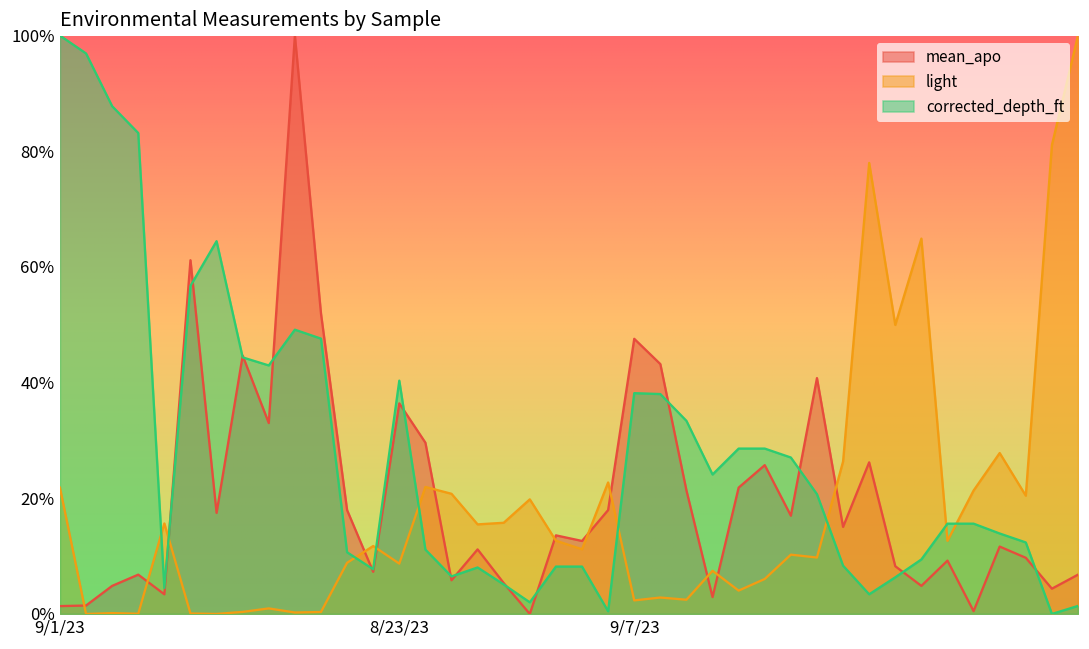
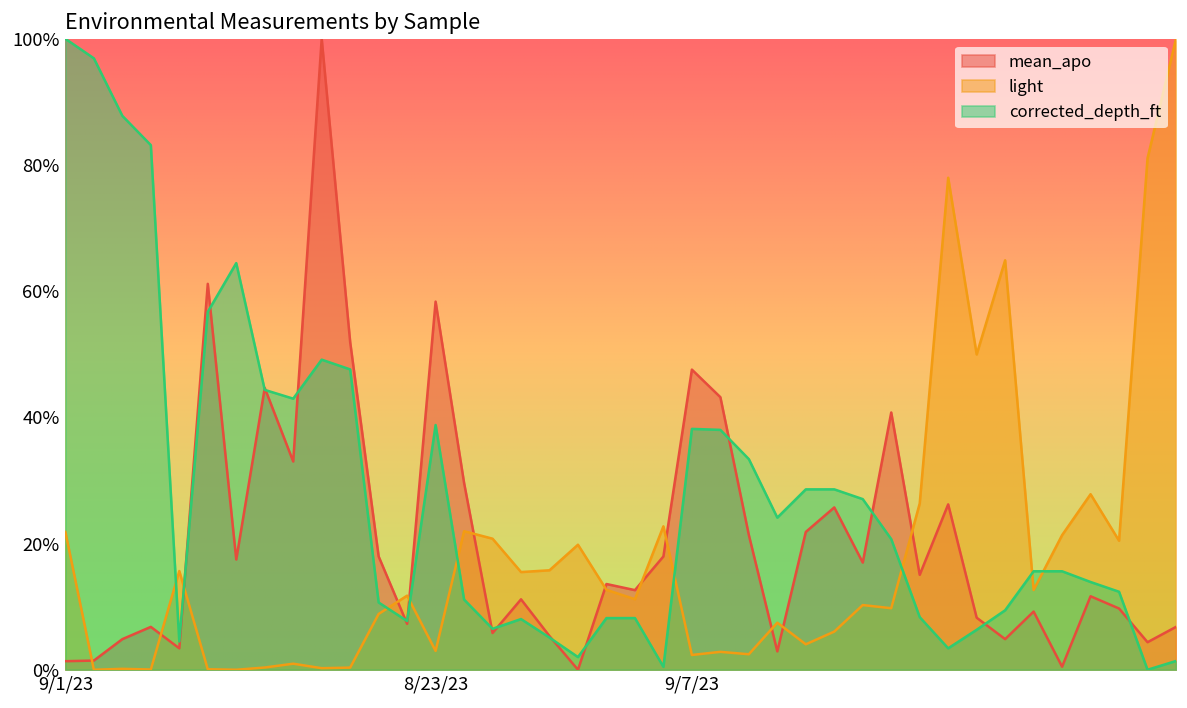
mean_apo, 8/23/23: 36% -> 58%
light, 8/23/23: 9% -> 3%
corrected_depth_ft, 8/23/23: 40% -> 39%
